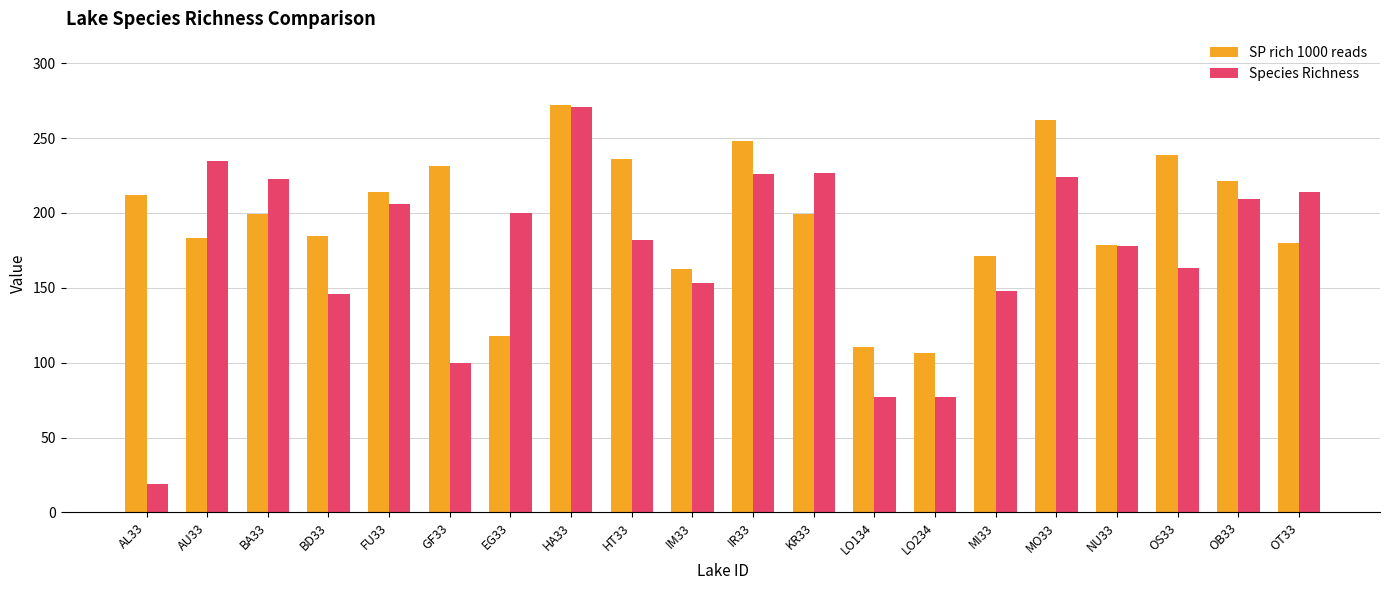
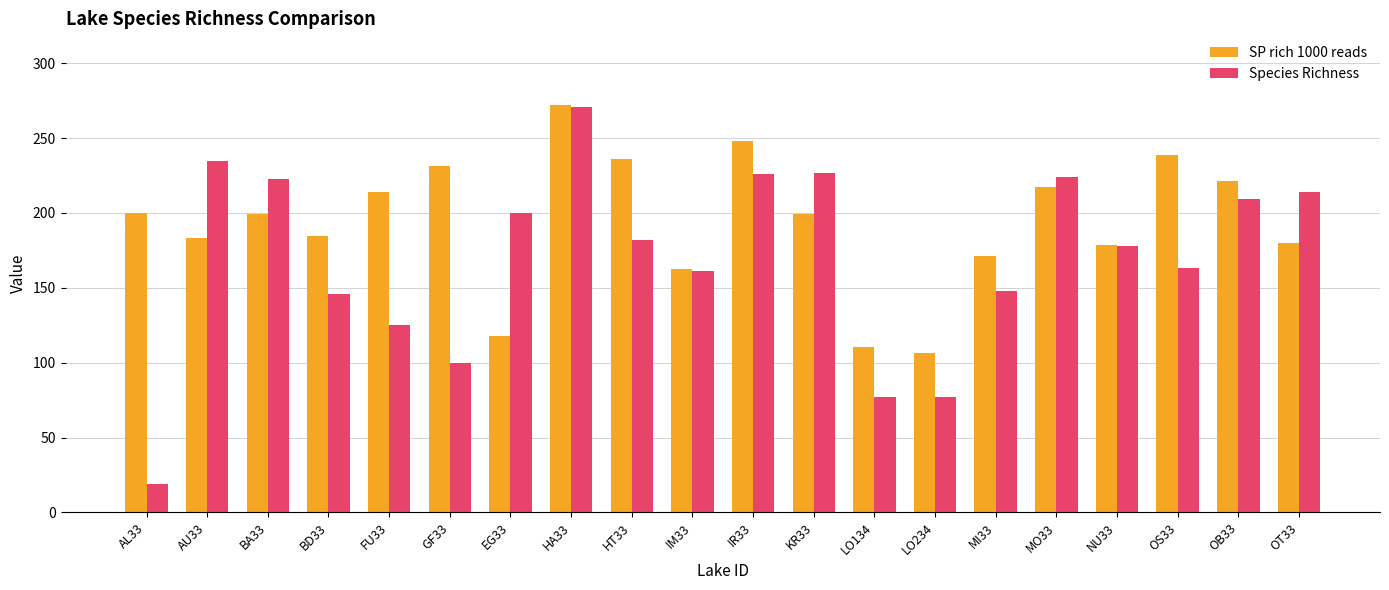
SP rich 1000 reads, AL33: 212 -> 200
Species Richness, FU33: 206 -> 125
Species Richness, IM33: 153 -> 161
SP rich 1000 reads, MO33: 262 -> 217
